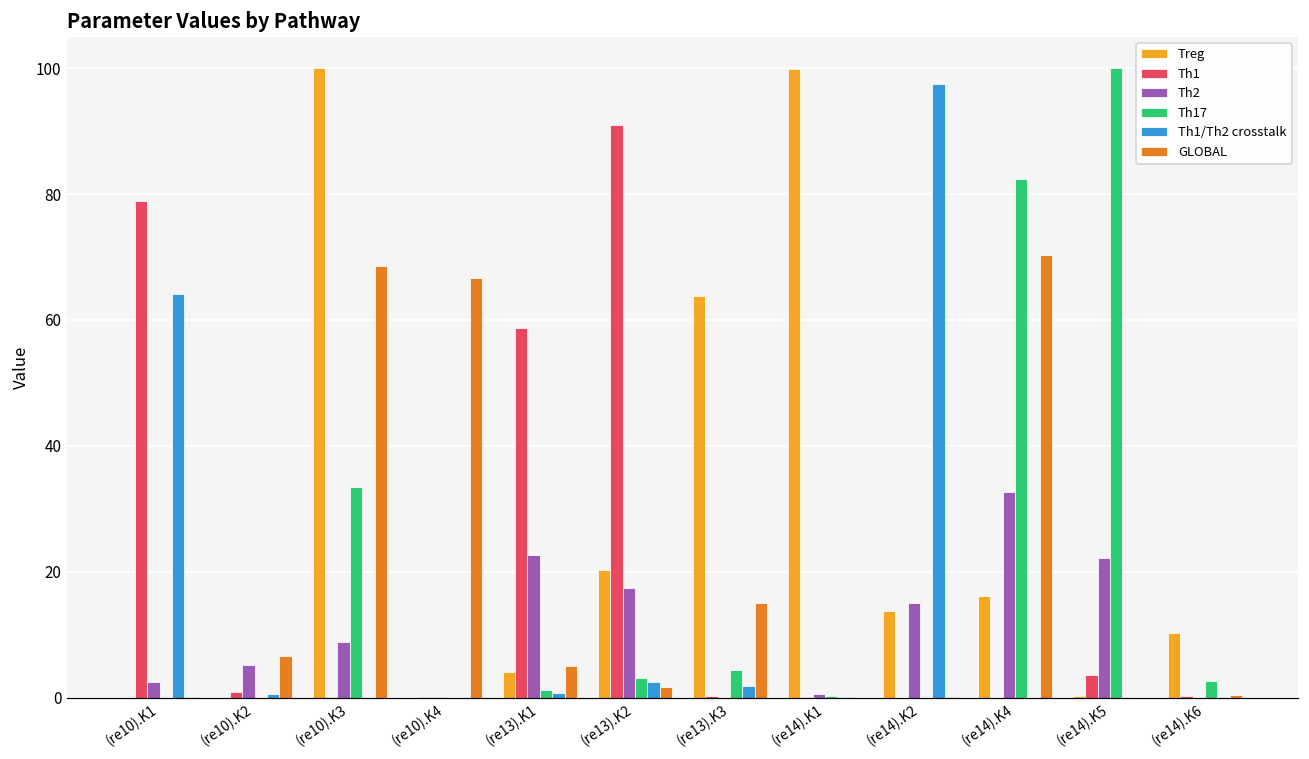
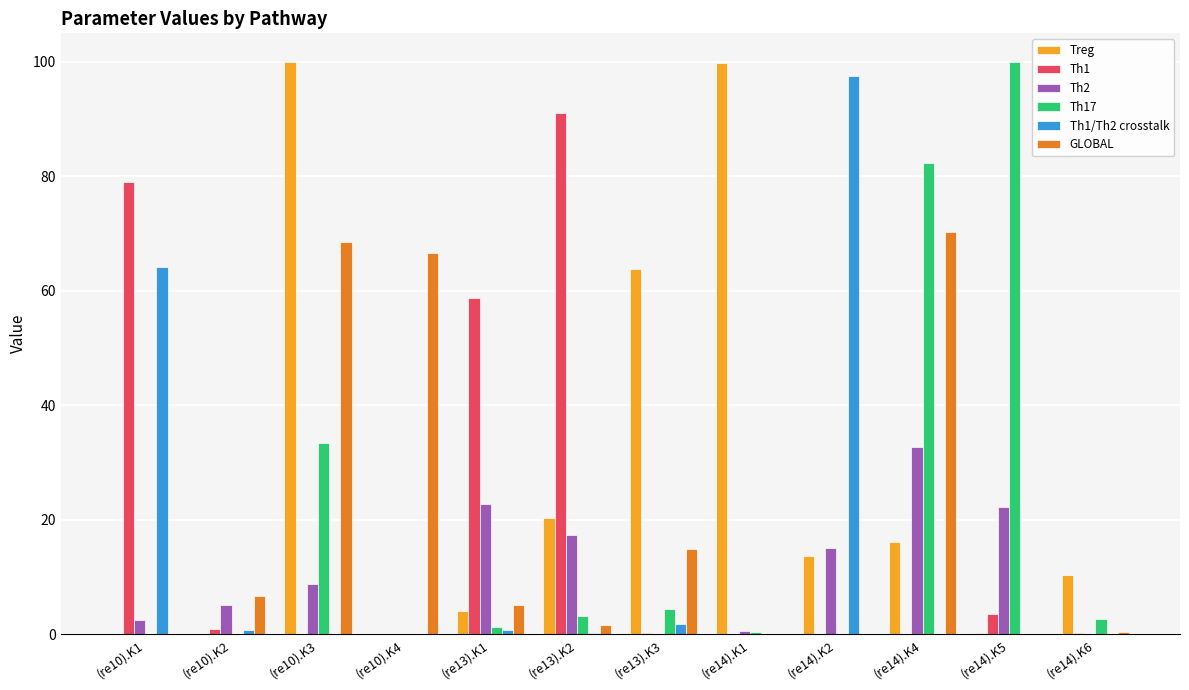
Th1/Th2 crosstalk, (re13).K2: 3 -> 0
